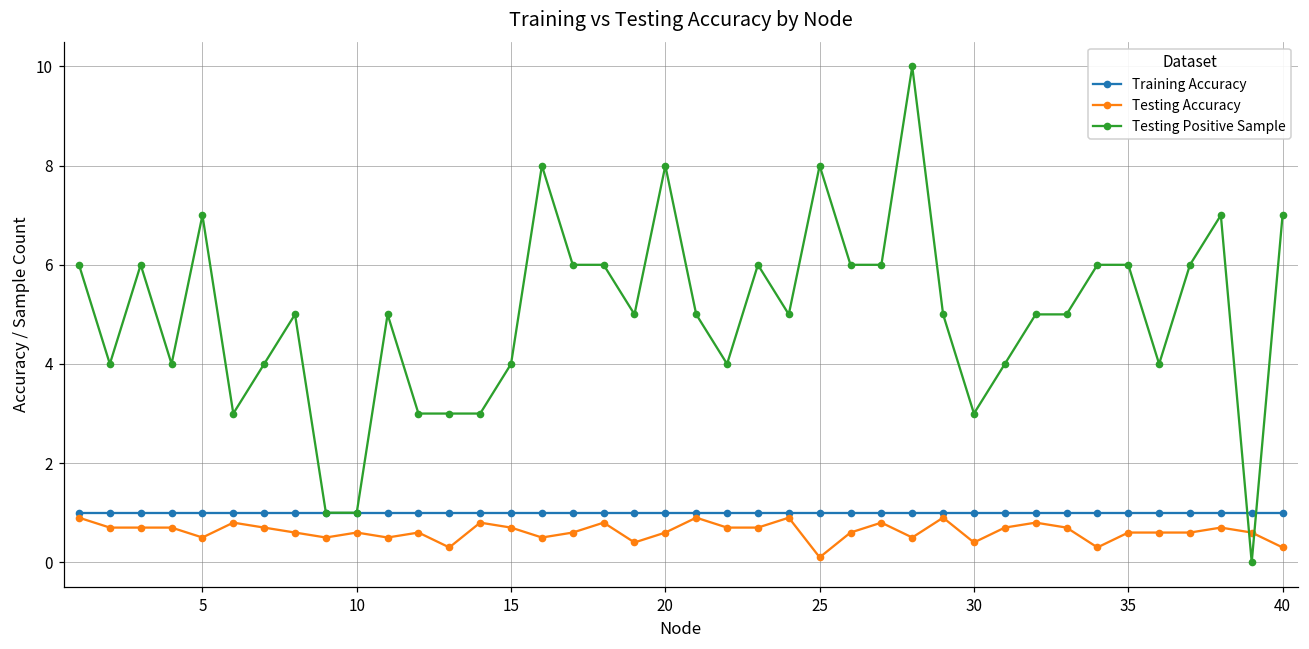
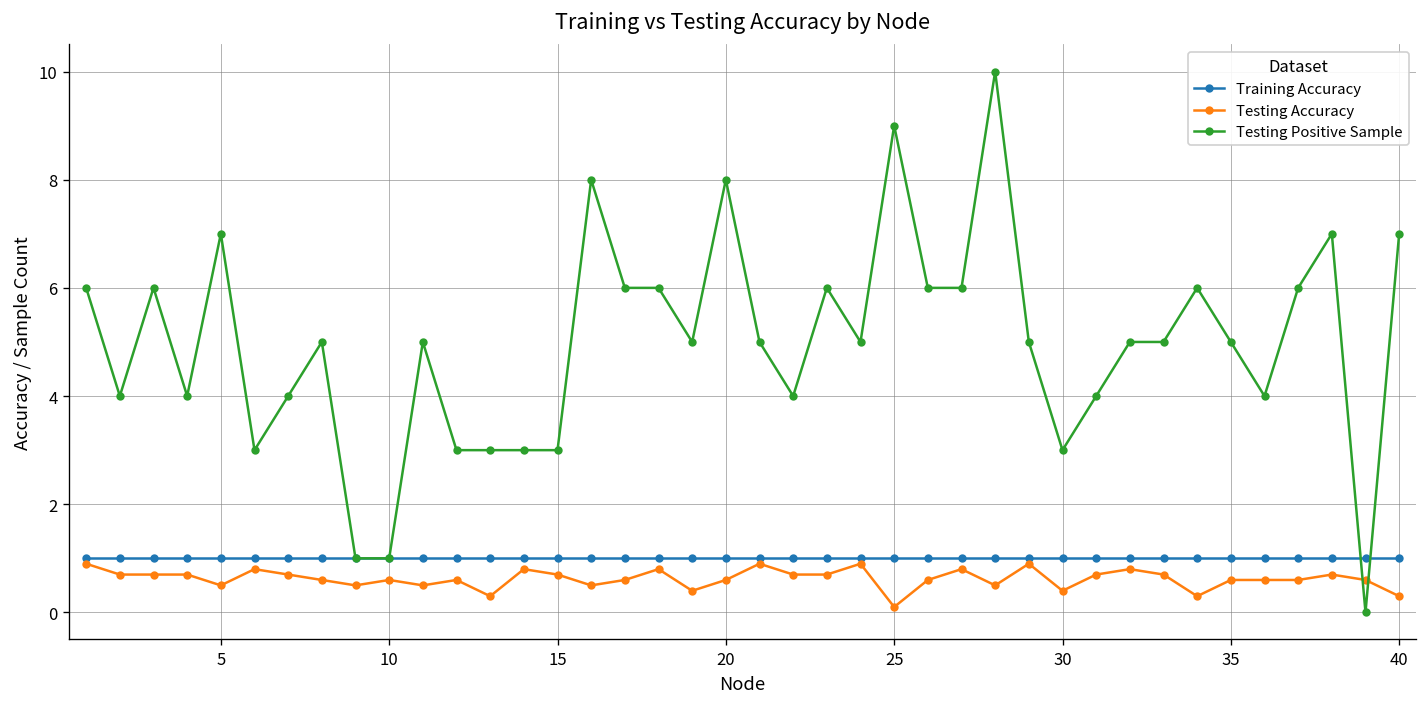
Testing Positive Sample, 15: 4 -> 3
Testing Positive Sample, 25: 8 -> 9
Testing Positive Sample, 35: 6 -> 5
